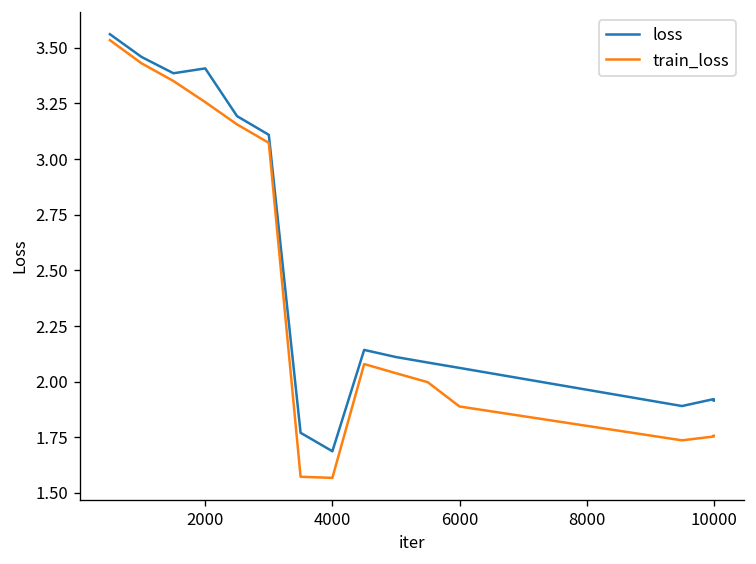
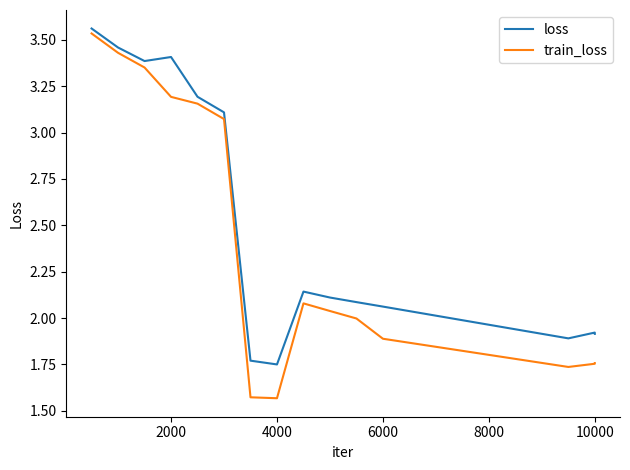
train_loss, 2000: 3.26 -> 3.19
loss, 4000: 1.69 -> 1.75
